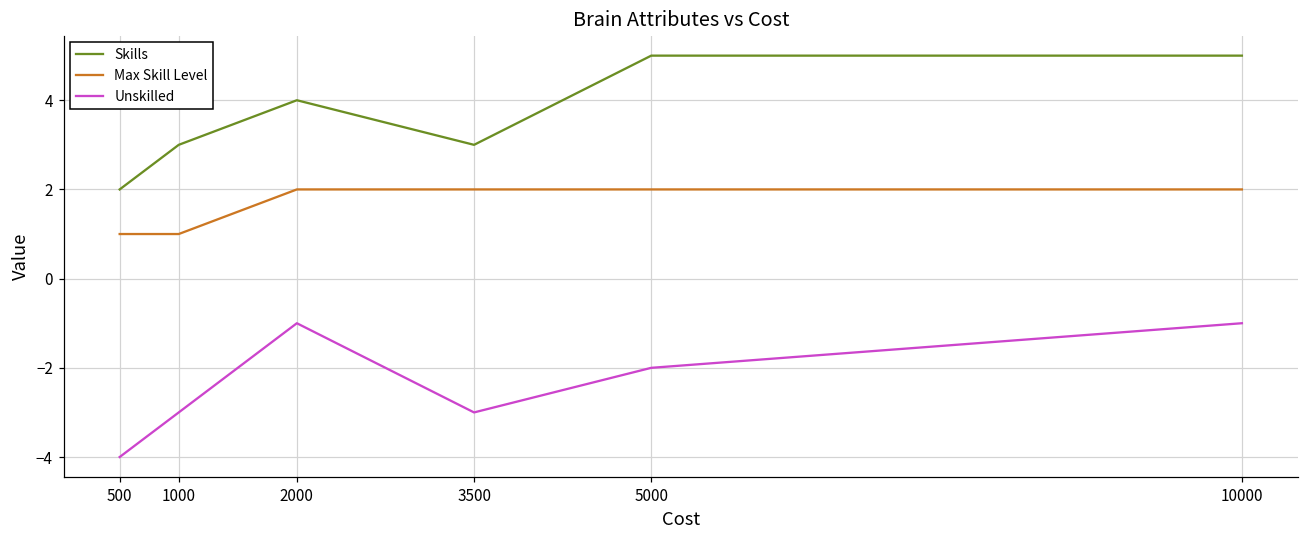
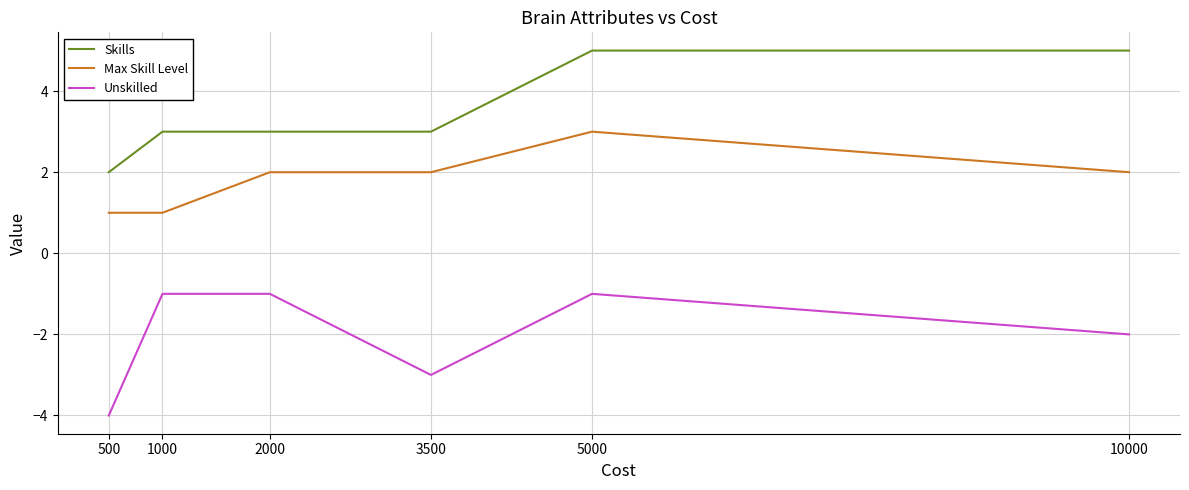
Unskilled, 1000: -3 -> -1
Skills, 2000: 4 -> 3
Max Skill Level, 5000: 2 -> 3
Unskilled, 5000: -2 -> -1
Unskilled, 10000: -1 -> -2
